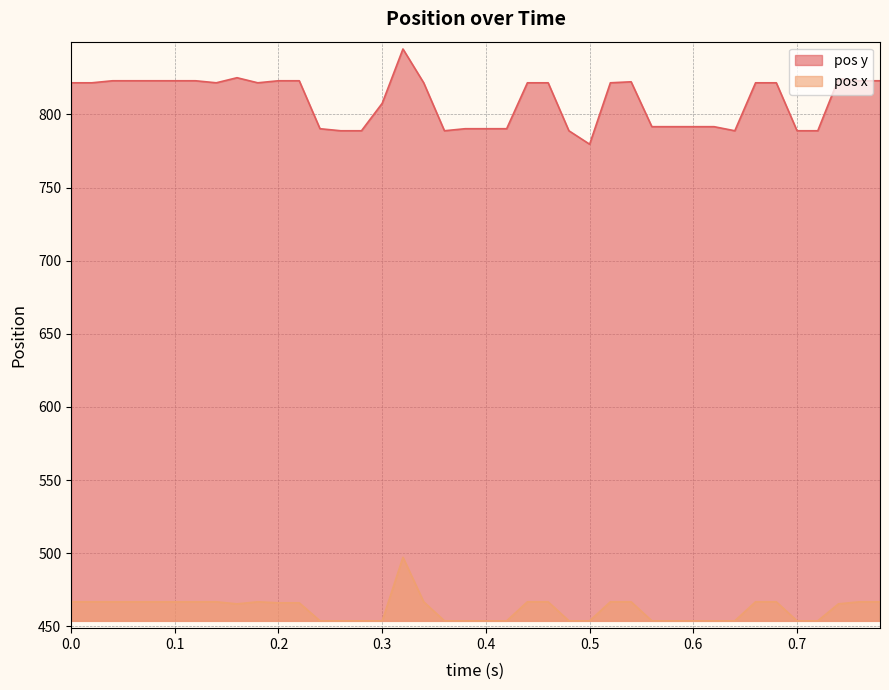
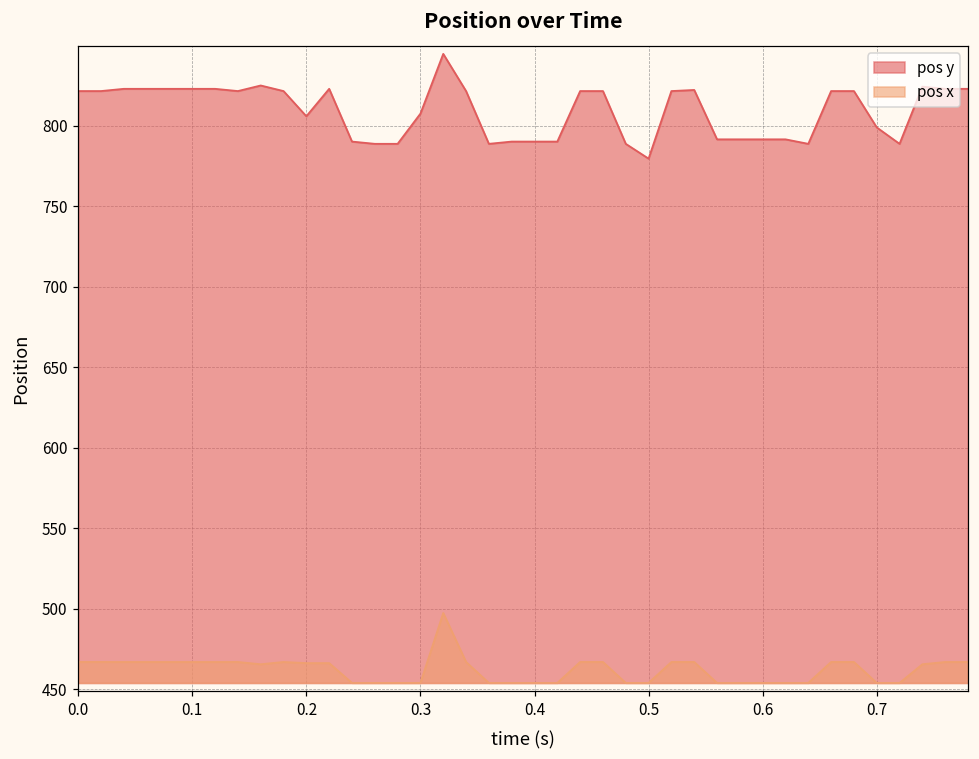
pos y, 0.2: 823 -> 806
pos y, 0.7: 789 -> 799
